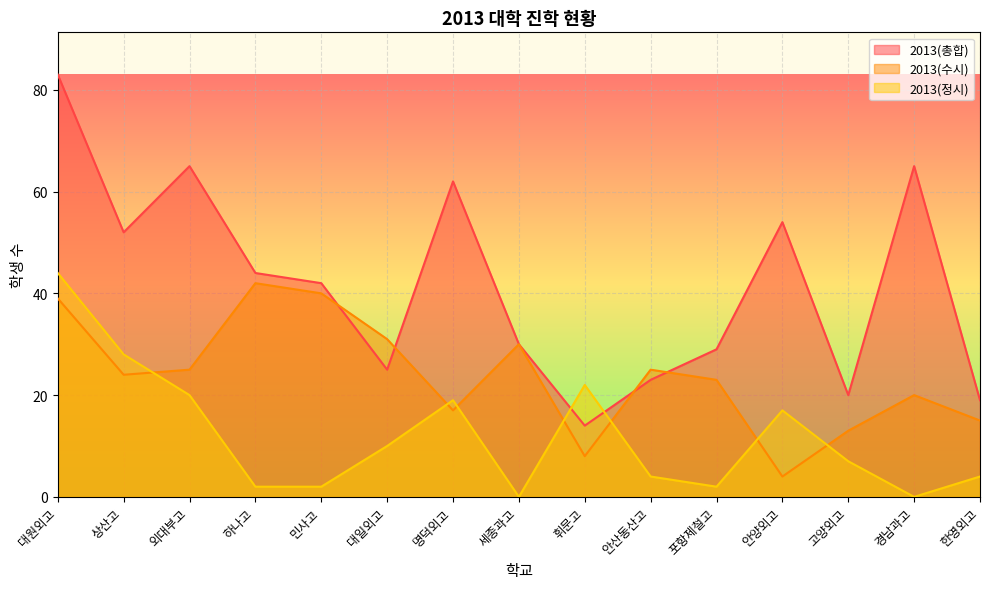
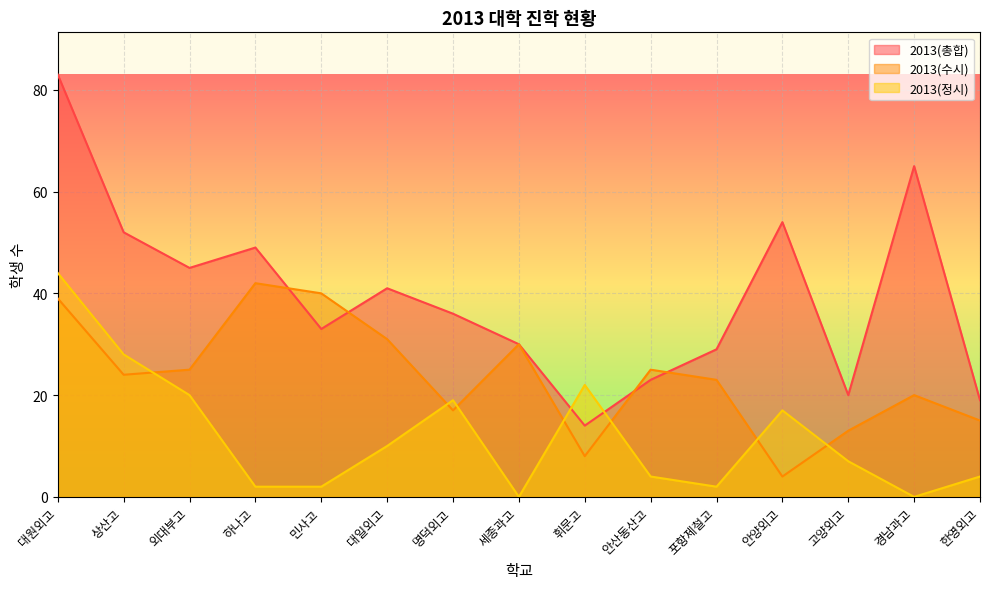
2013(총합), 외대부고: 65 -> 45
2013(총합), 하나고: 44 -> 49
2013(총합), 민사고: 42 -> 33
2013(총합), 대일외고: 25 -> 41
2013(총합), 명덕외고: 62 -> 36
